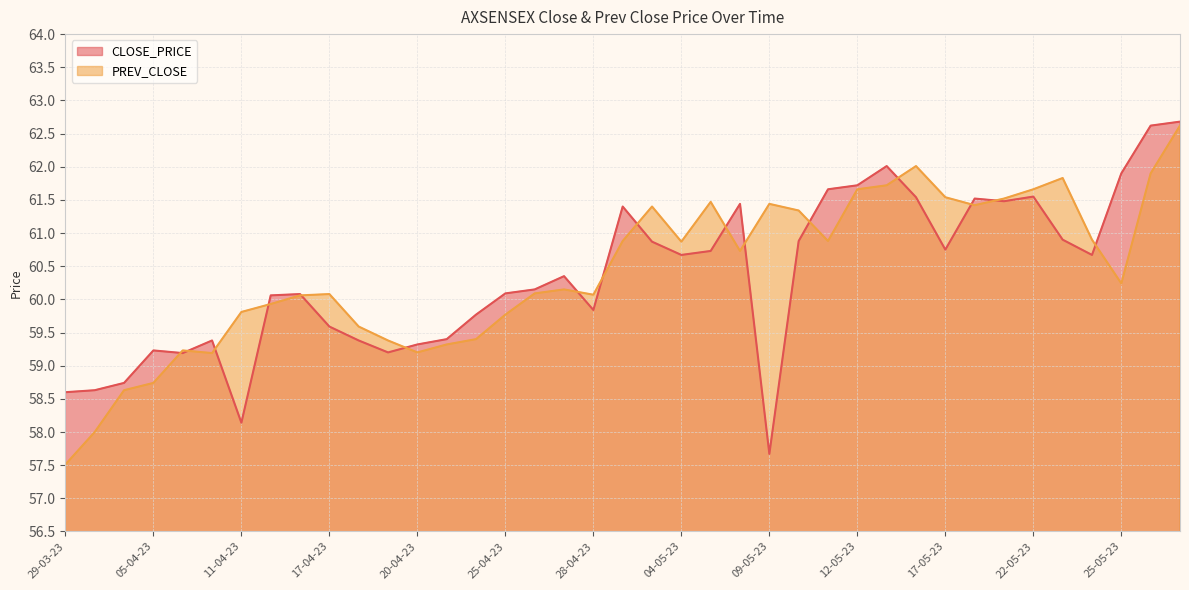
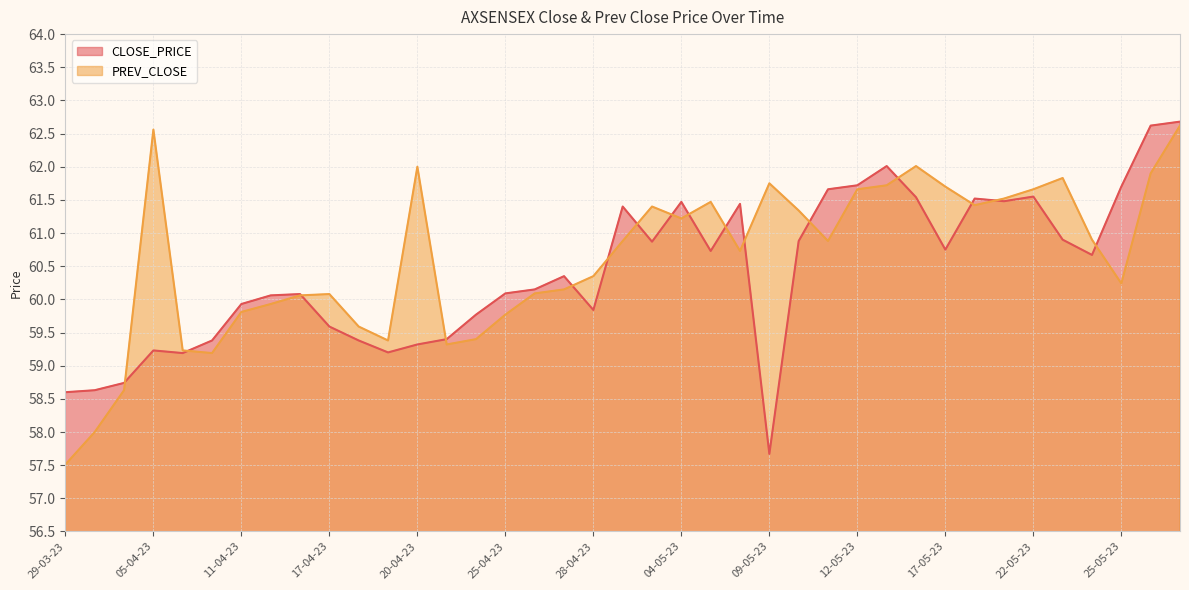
PREV_CLOSE, 05-04-23: 58.7 -> 62.6
CLOSE_PRICE, 11-04-23: 58.1 -> 59.9
PREV_CLOSE, 20-04-23: 59.2 -> 62.0
PREV_CLOSE, 28-04-23: 60.1 -> 60.4
CLOSE_PRICE, 04-05-23: 60.7 -> 61.5
PREV_CLOSE, 04-05-23: 60.9 -> 61.2
PREV_CLOSE, 09-05-23: 61.4 -> 61.8
PREV_CLOSE, 17-05-23: 61.5 -> 61.7
CLOSE_PRICE, 25-05-23: 61.9 -> 61.7
